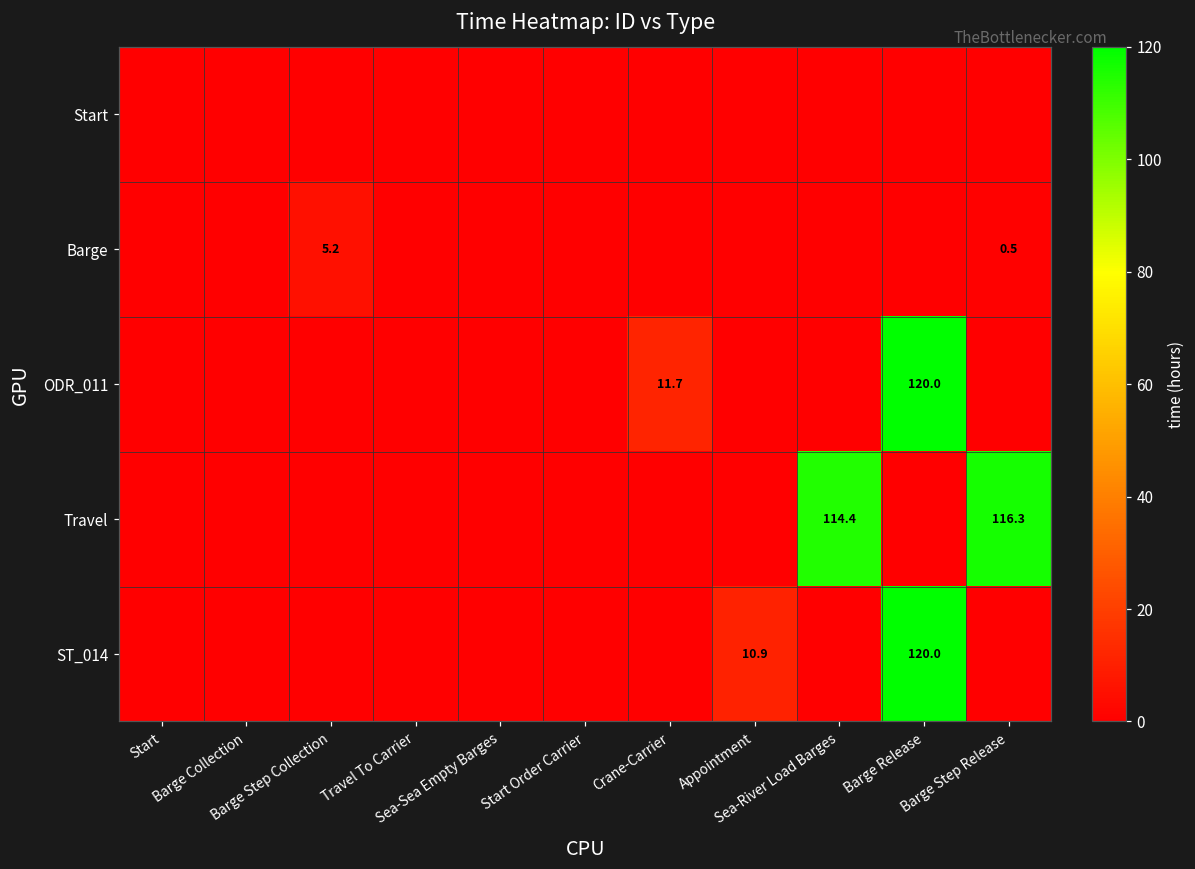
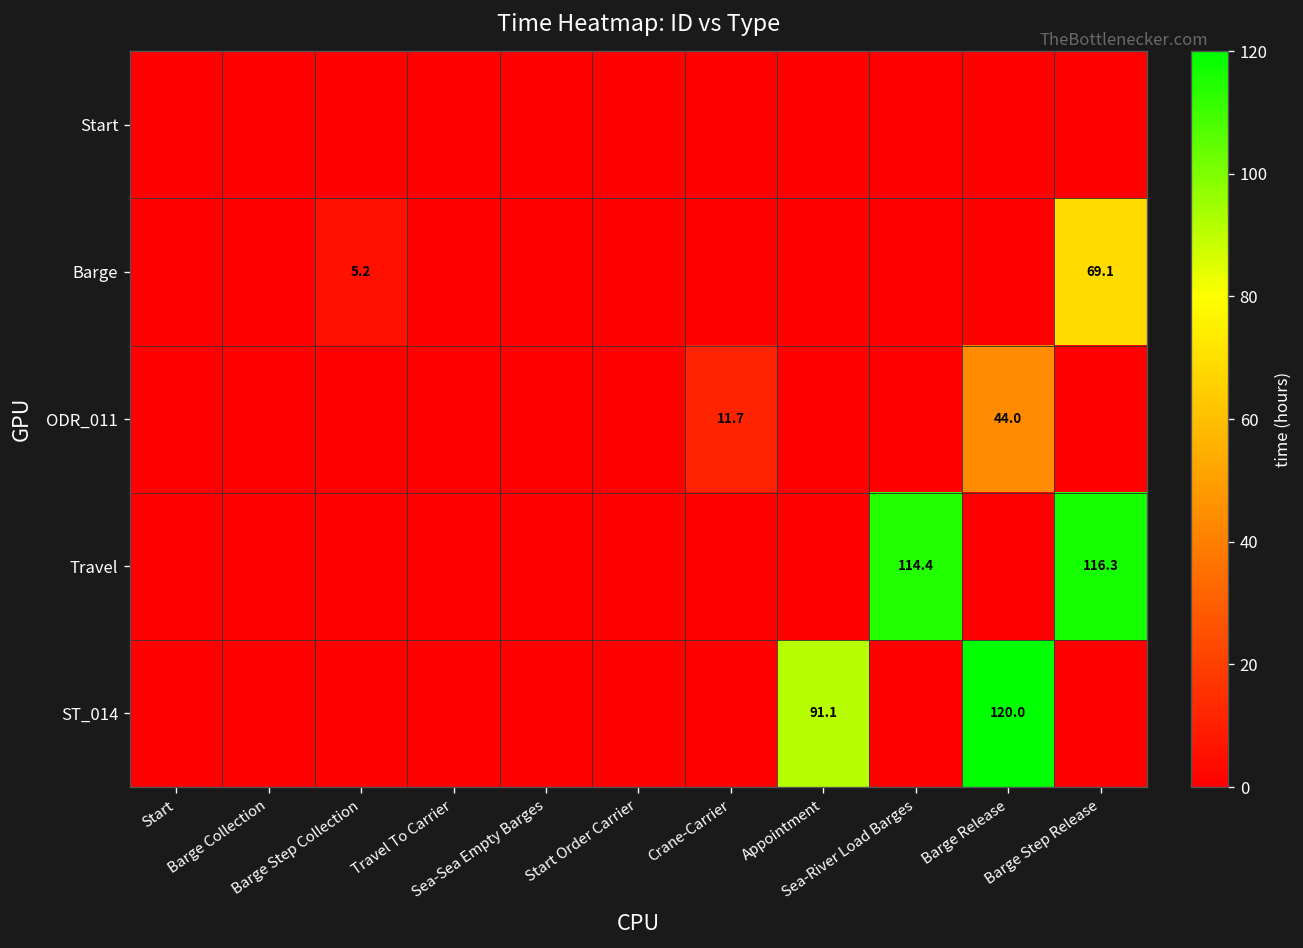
Barge, Barge Step Release: 0.5 -> 69.1
ODR_011, Barge Release: 120.0 -> 44.0
ST_014, Appointment: 10.9 -> 91.1
